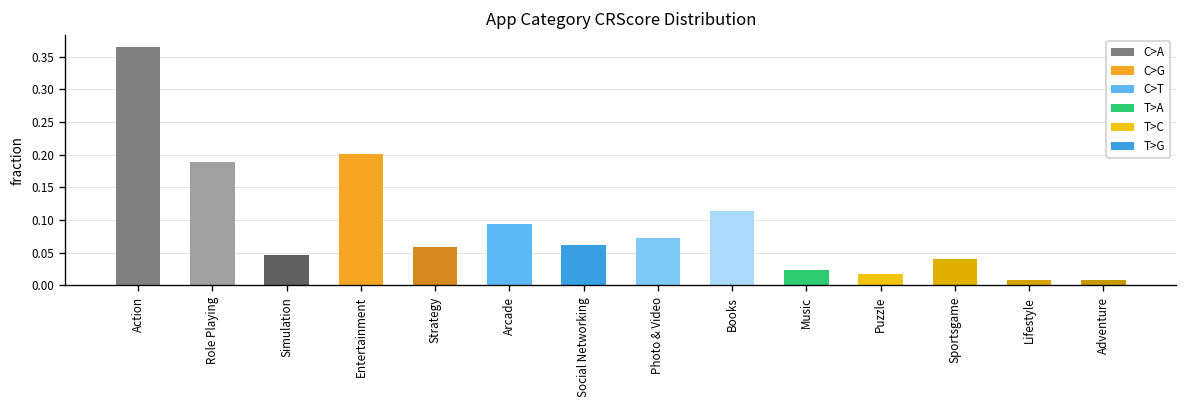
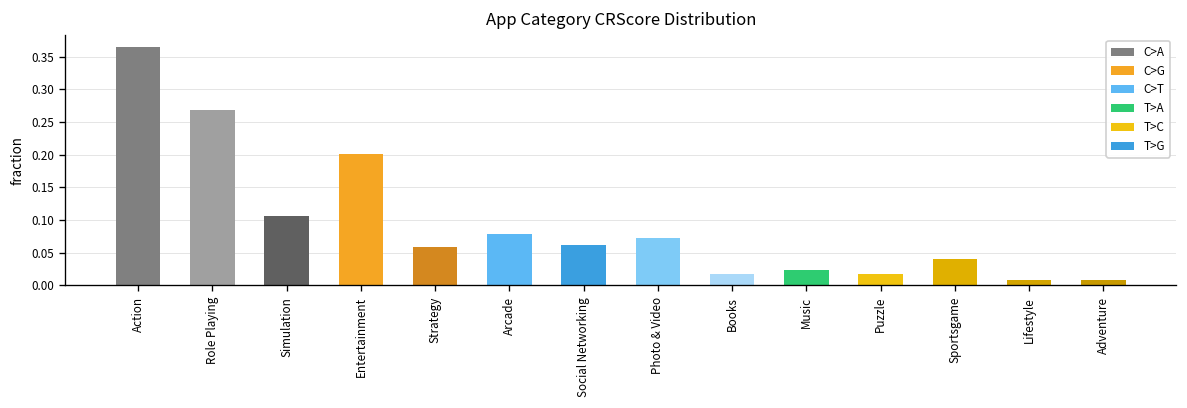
Role Playing: 0.19 -> 0.27
Simulation: 0.05 -> 0.11
Arcade: 0.09 -> 0.08
Books: 0.11 -> 0.02
